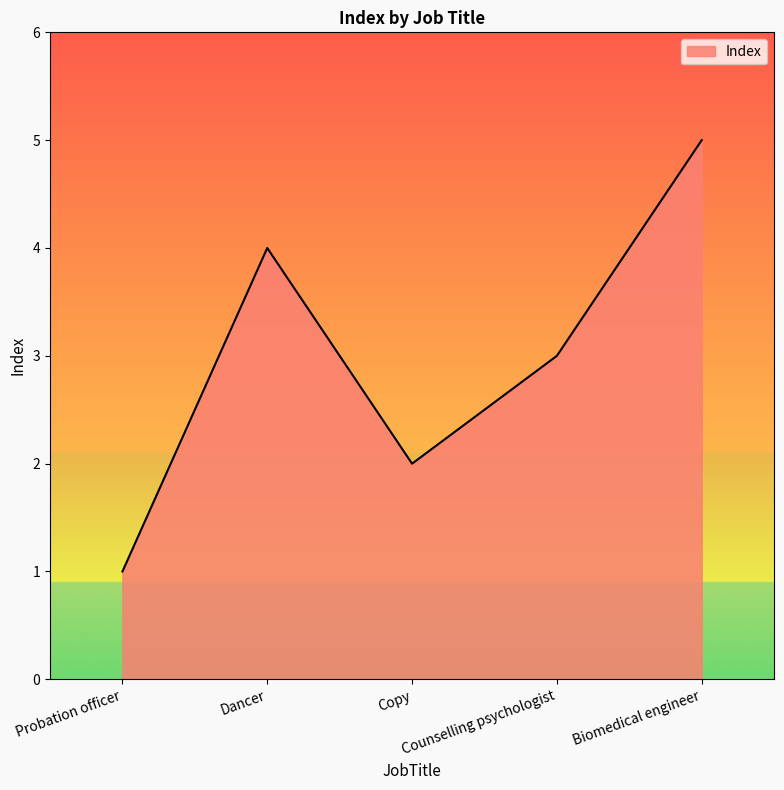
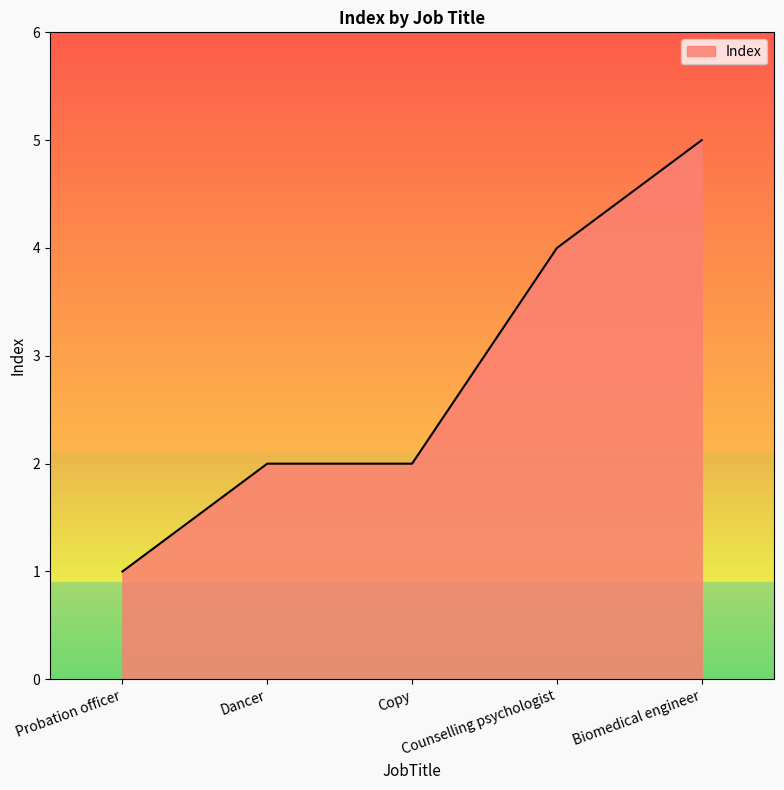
Dancer: 4 -> 2
Counselling psychologist: 3 -> 4
